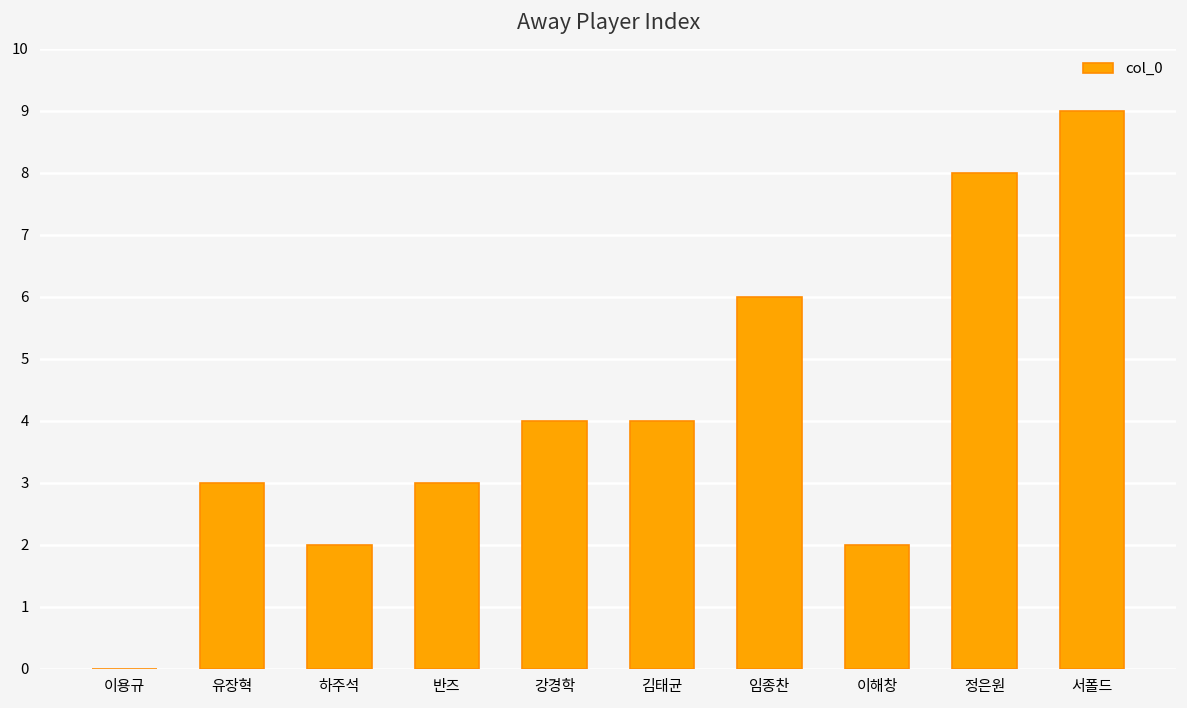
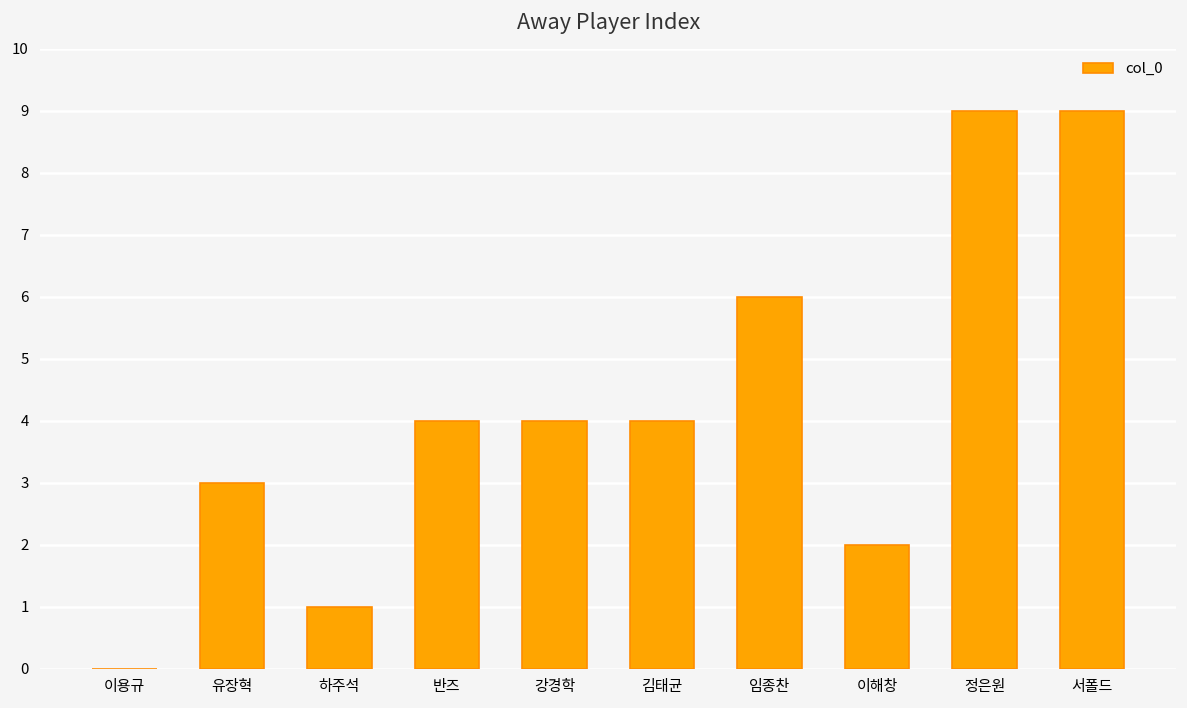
하주석: 2 -> 1
반즈: 3 -> 4
정은원: 8 -> 9
